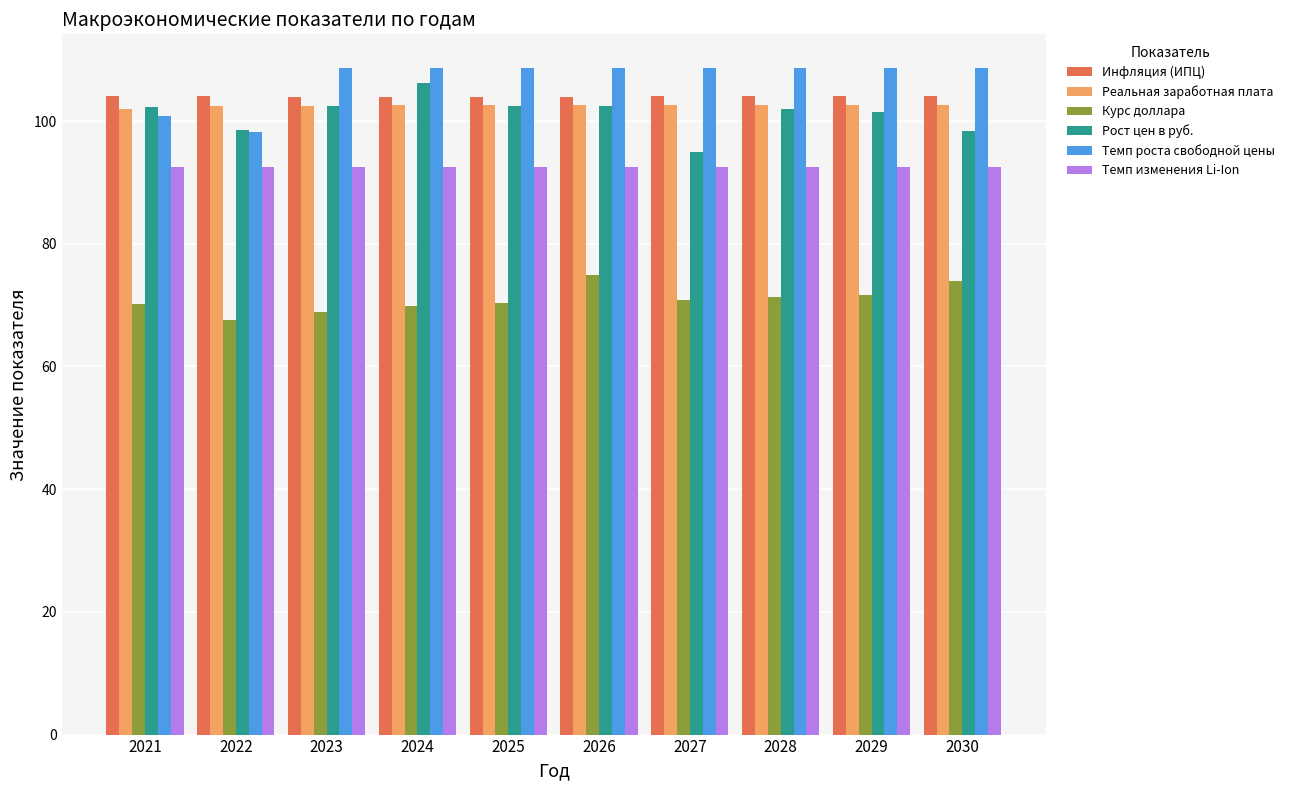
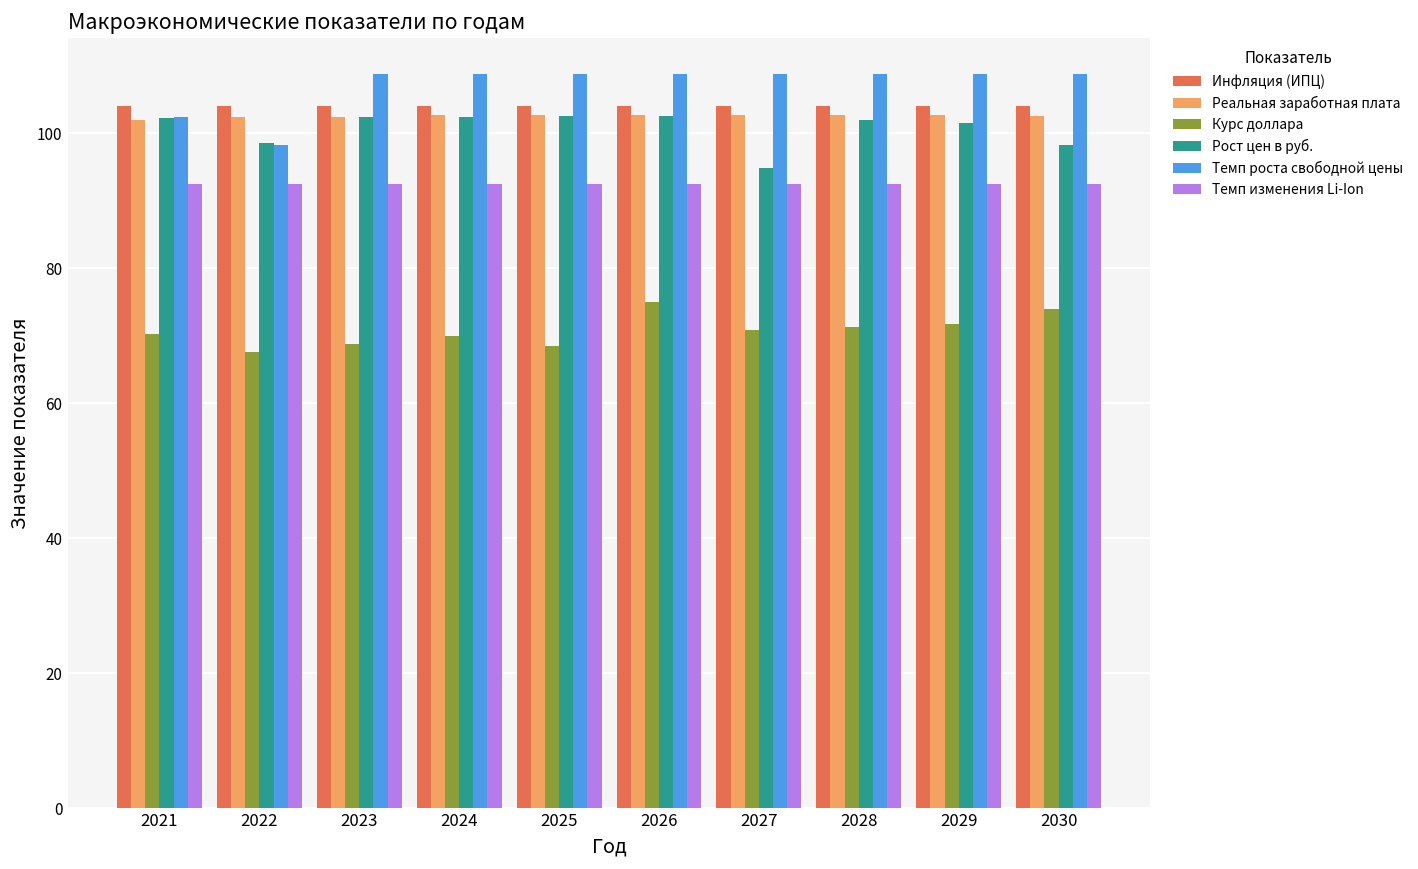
Темп роста свободной цены, 2021: 101 -> 102
Рост цен в руб., 2024: 106 -> 102
Курс доллара, 2025: 70 -> 68
